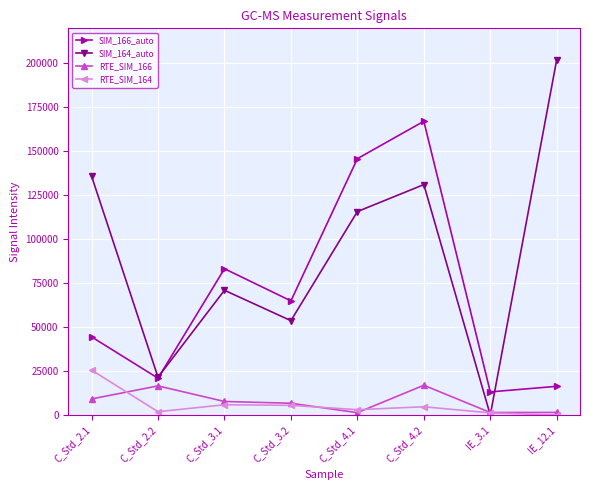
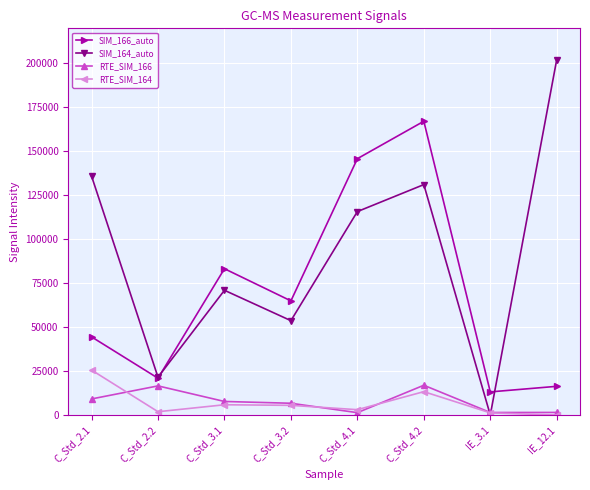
RTE_SIM_164, C_Std_4.2: 5000 -> 13000
